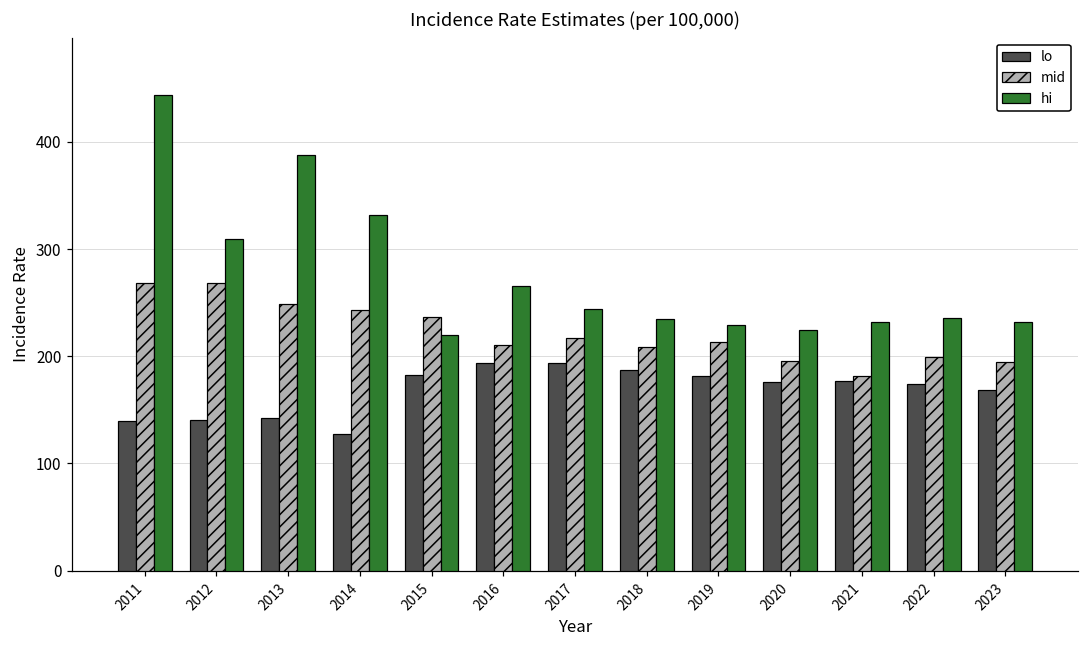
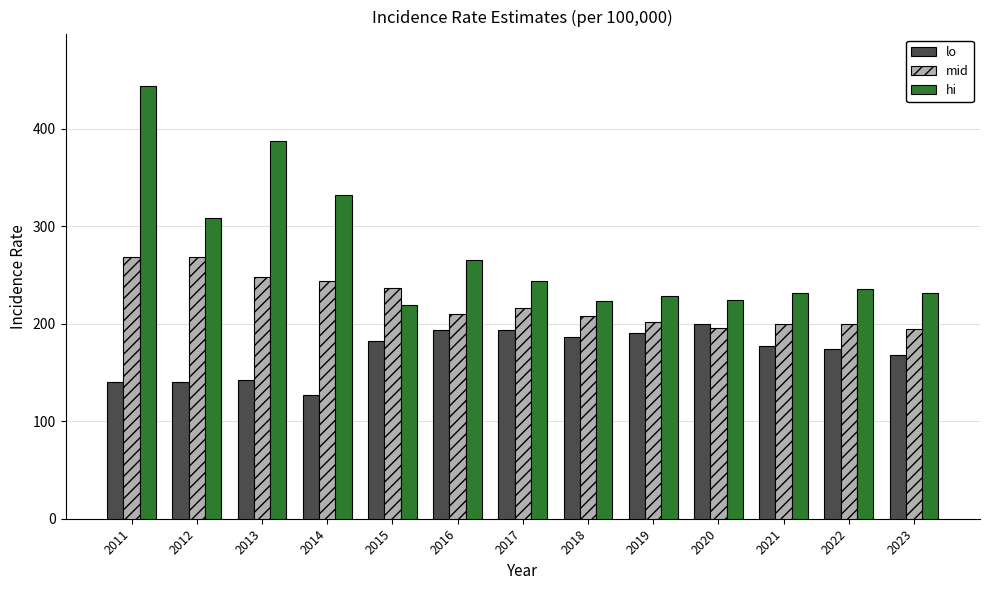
hi, 2018: 230 -> 220
lo, 2019: 180 -> 190
mid, 2019: 210 -> 200
lo, 2020: 180 -> 200
mid, 2021: 180 -> 200
